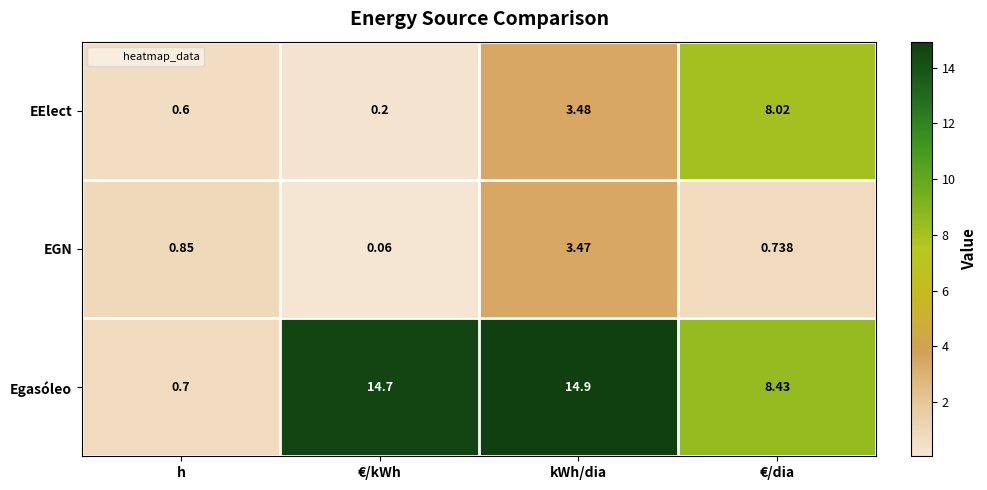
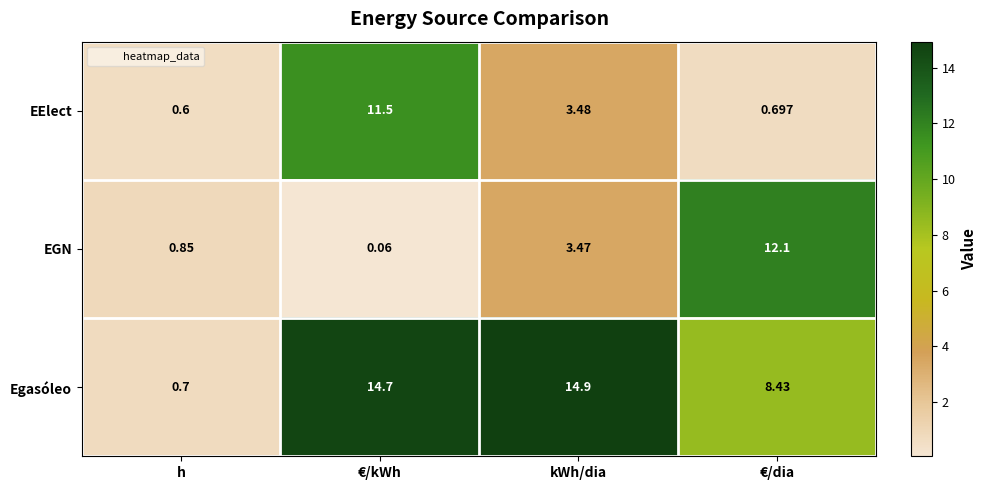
EElect, €/kWh: 0.2 -> 11.5
EElect, €/dia: 8.02 -> 0.697
EGN, €/dia: 0.738 -> 12.1
